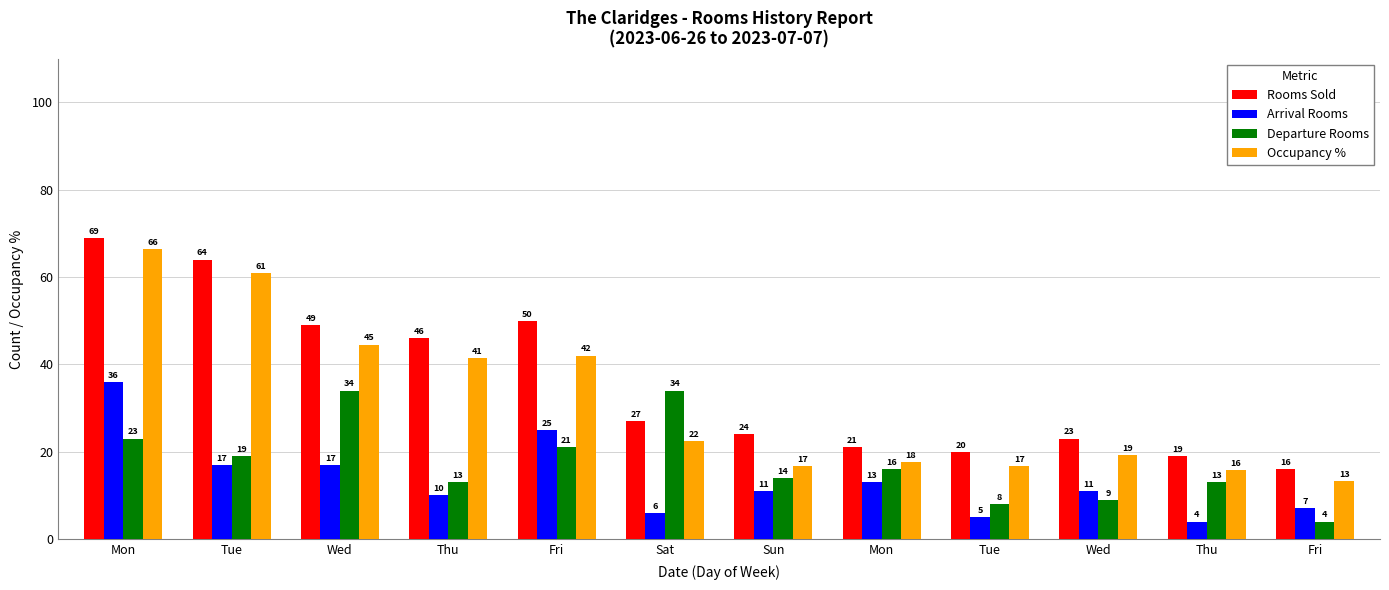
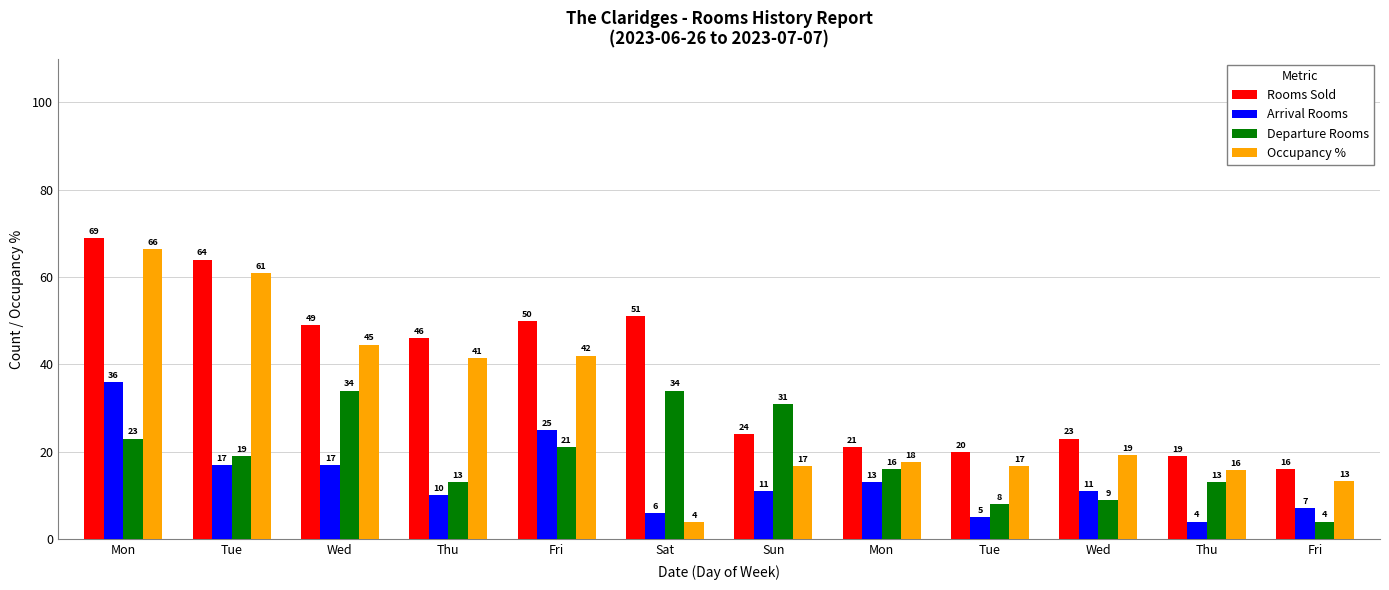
Rooms Sold, Sat: 27 -> 51
Occupancy %, Sat: 22 -> 4
Departure Rooms, Sun: 14 -> 31
